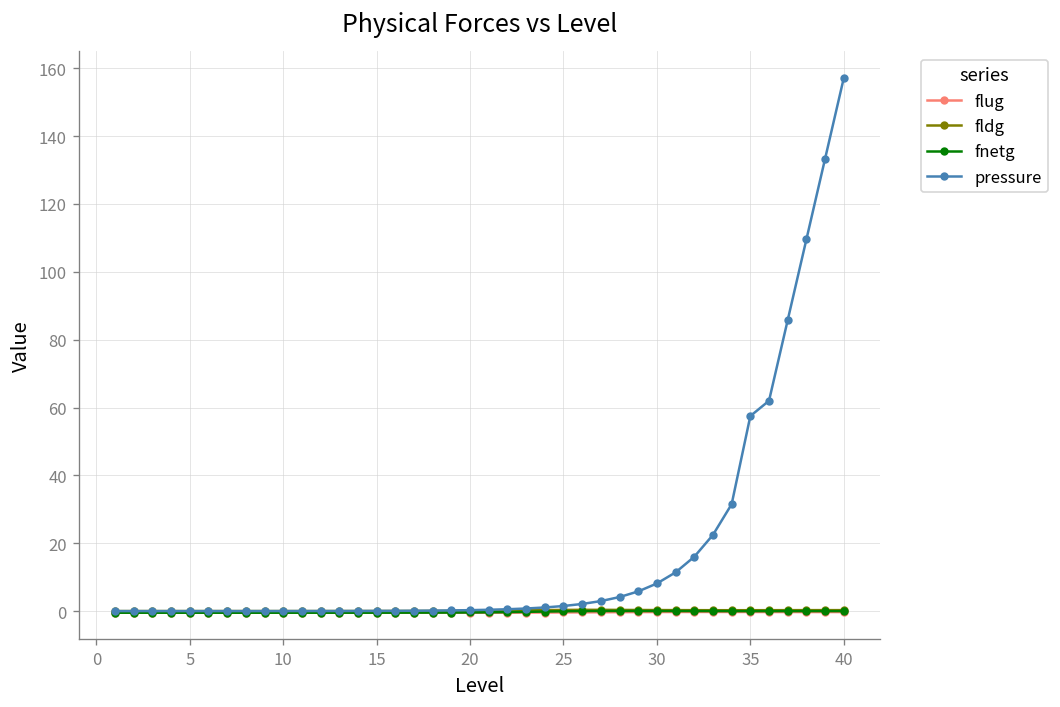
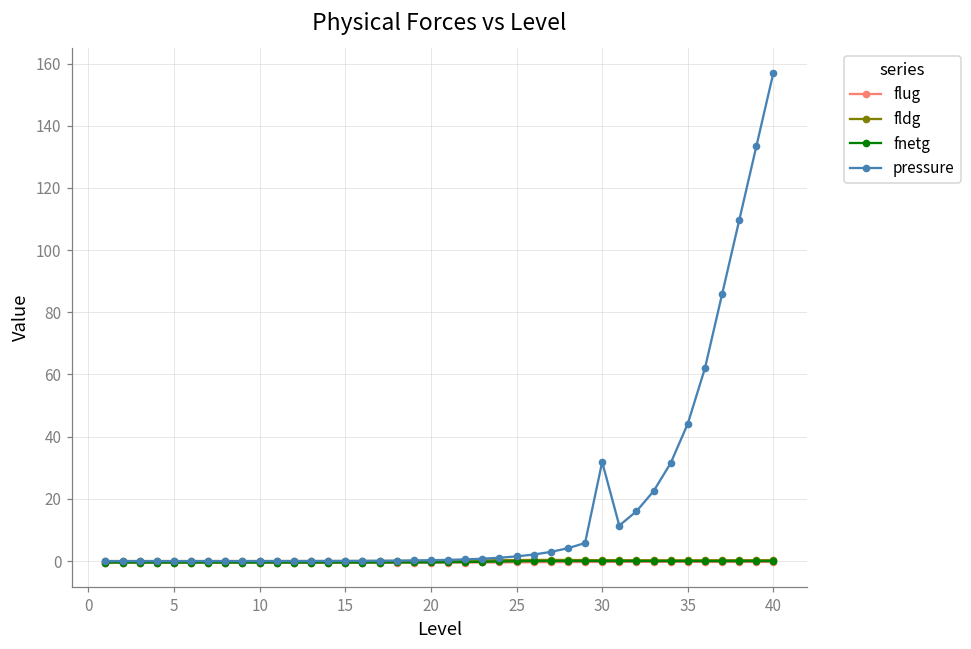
pressure, 30: 8 -> 32
pressure, 35: 57 -> 44
